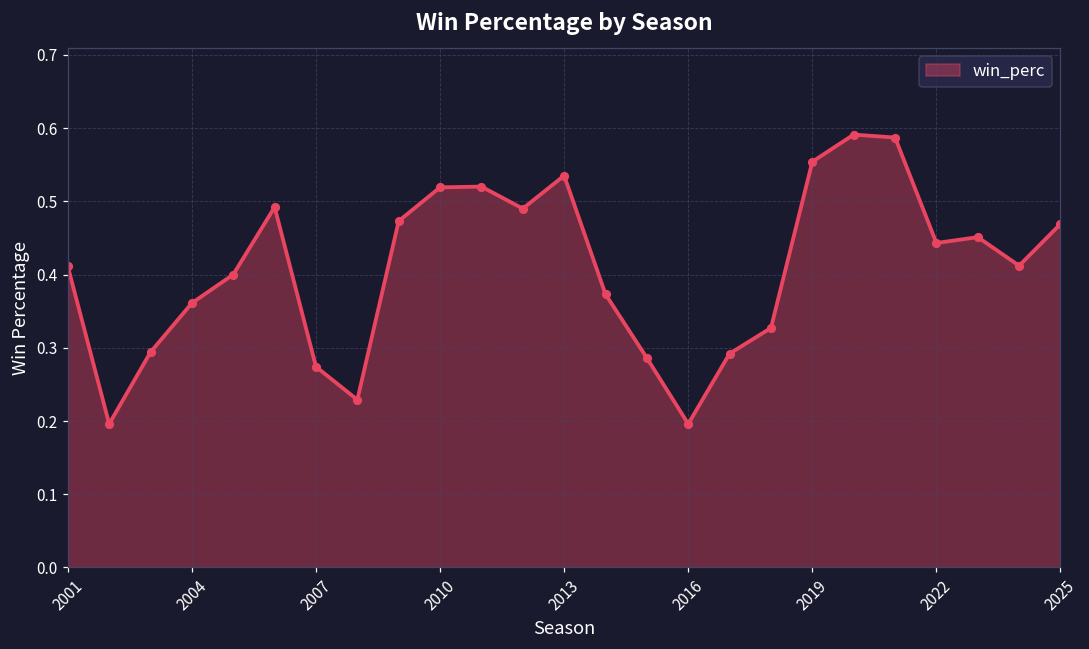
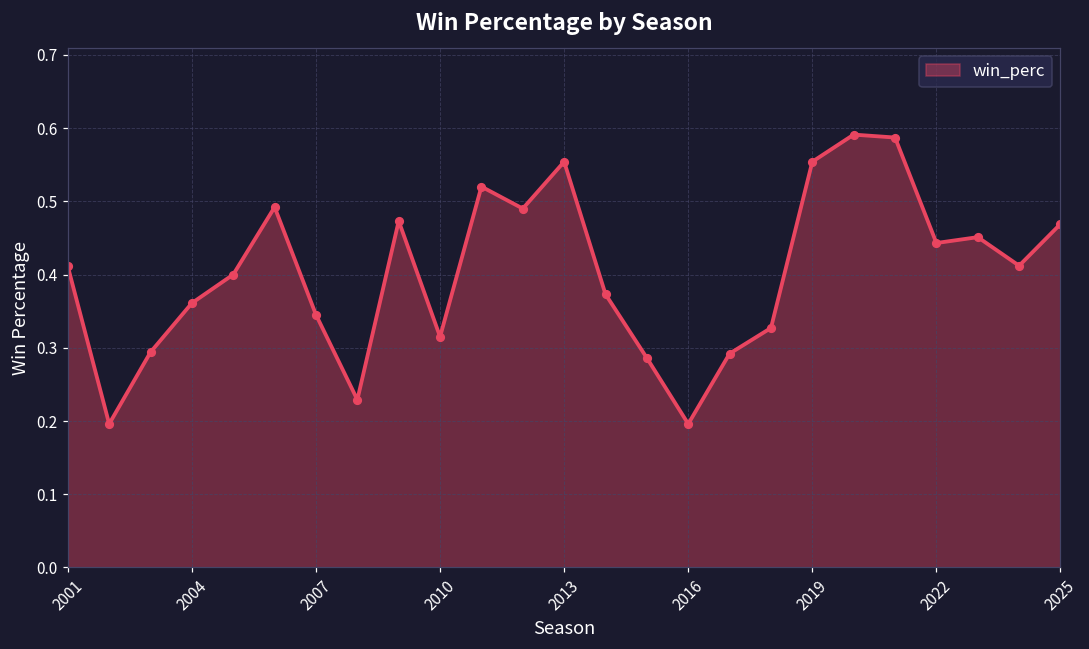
2007: 0.27 -> 0.35
2010: 0.52 -> 0.32
2013: 0.54 -> 0.55
